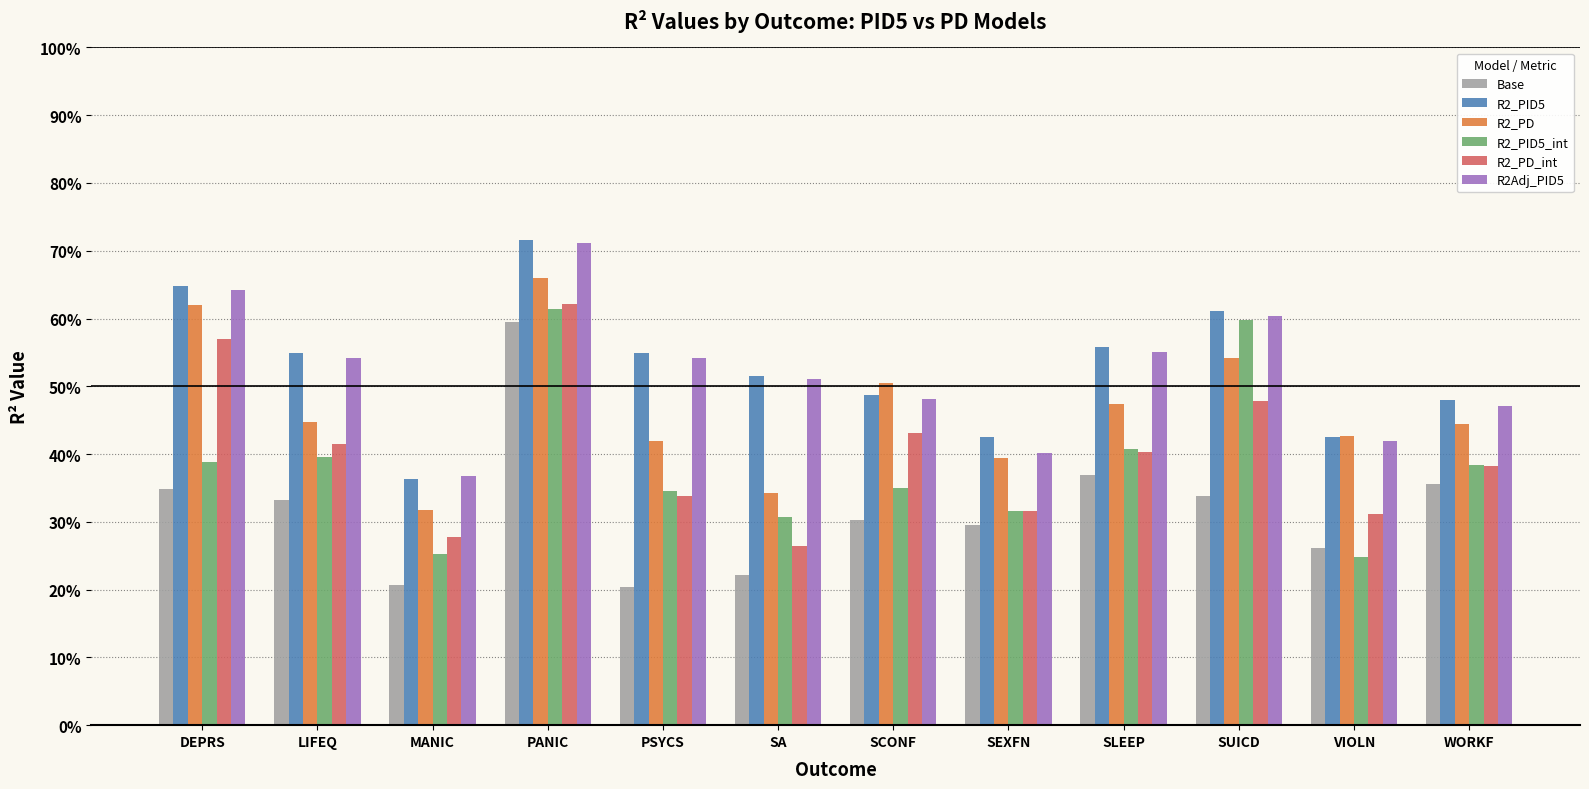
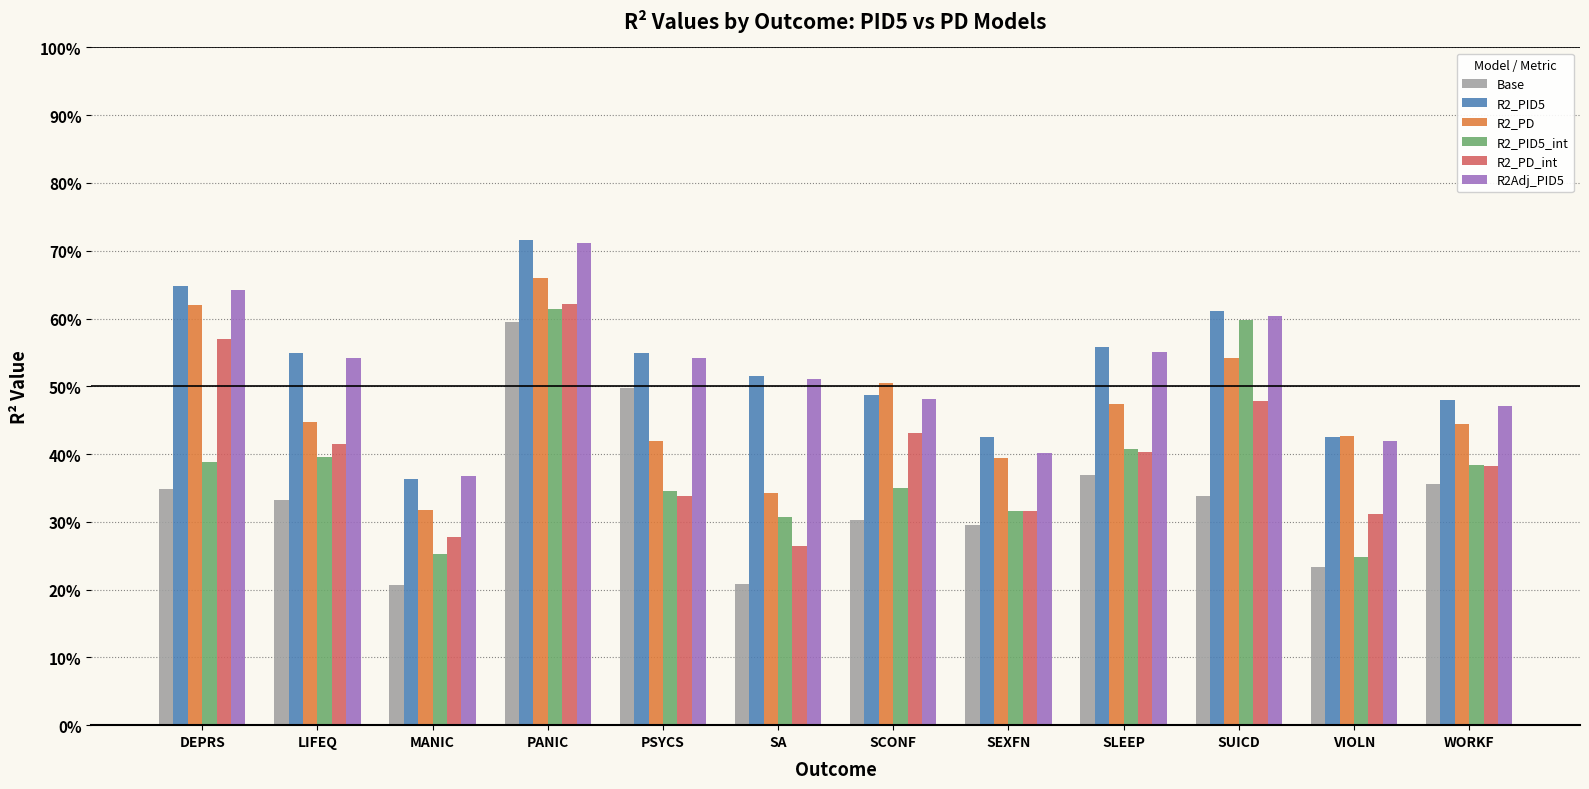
Base, PSYCS: 20% -> 50%
Base, SA: 22% -> 21%
Base, VIOLN: 26% -> 23%
